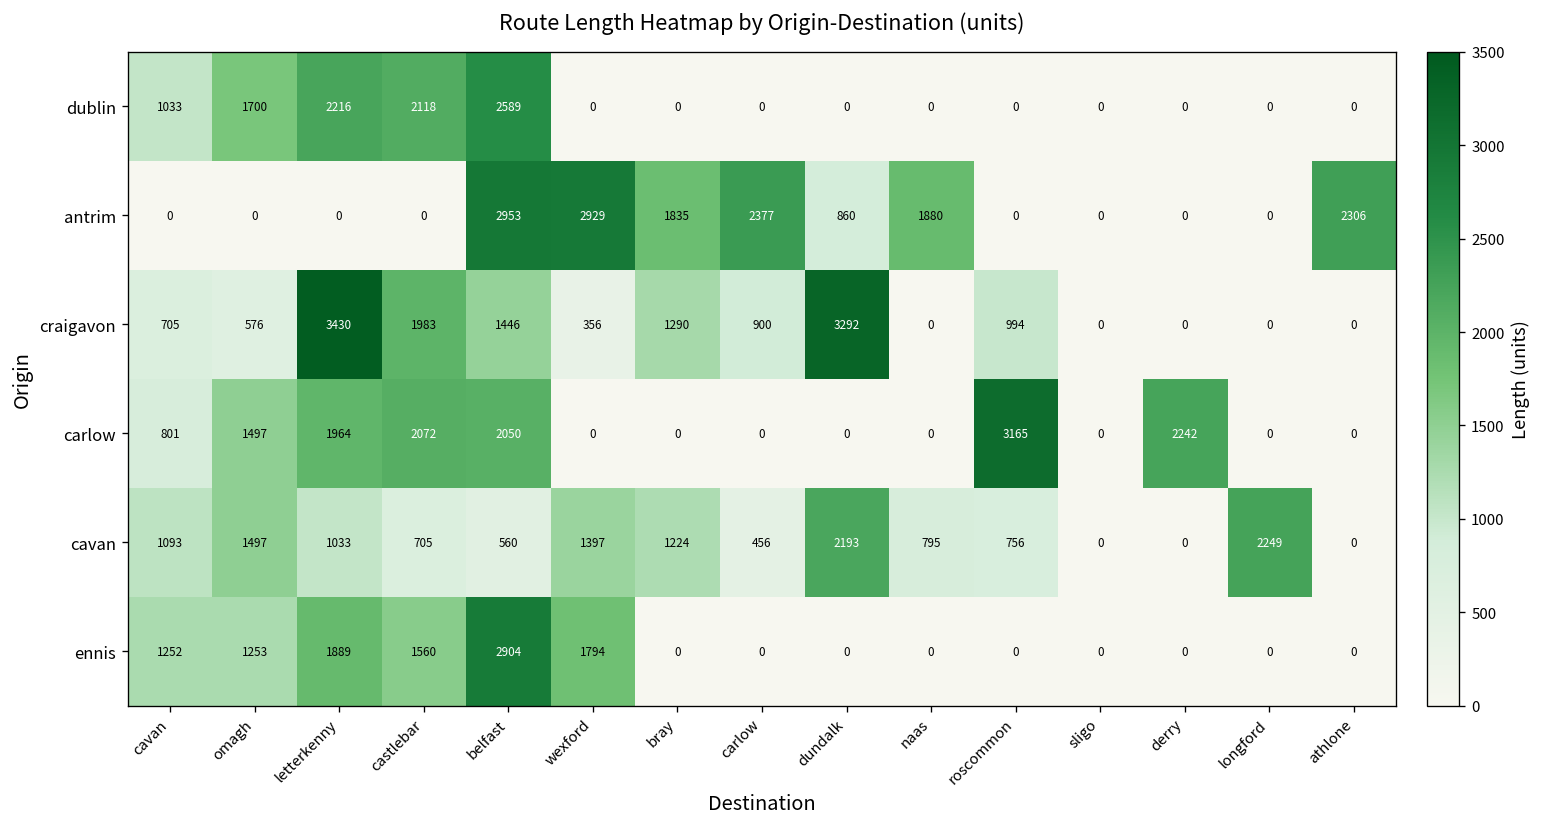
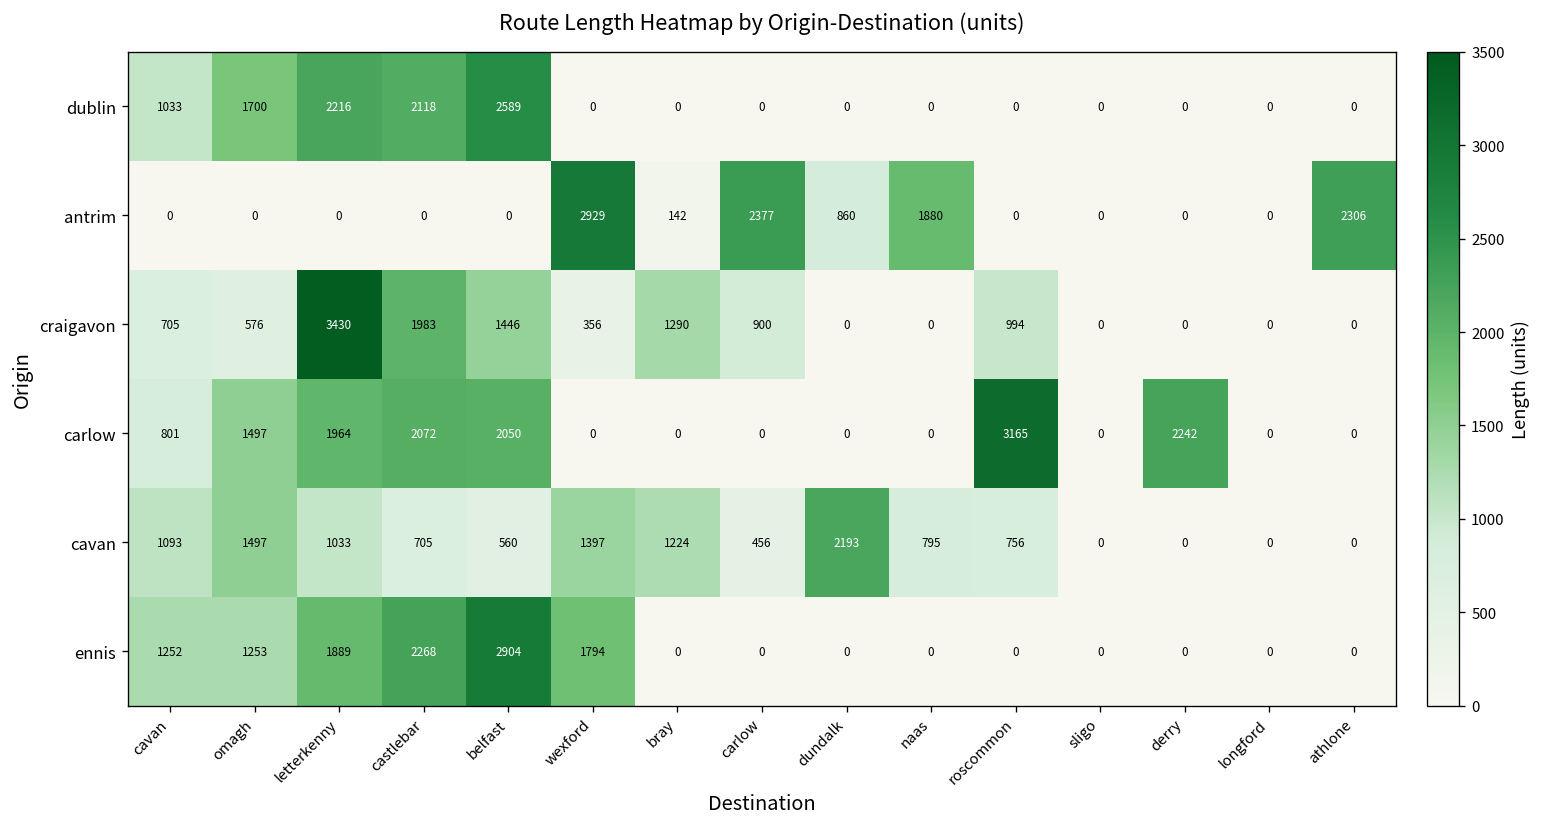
antrim, belfast: 2953 -> 0
antrim, bray: 1835 -> 142
craigavon, dundalk: 3292 -> 0
cavan, longford: 2249 -> 0
ennis, castlebar: 1560 -> 2268
